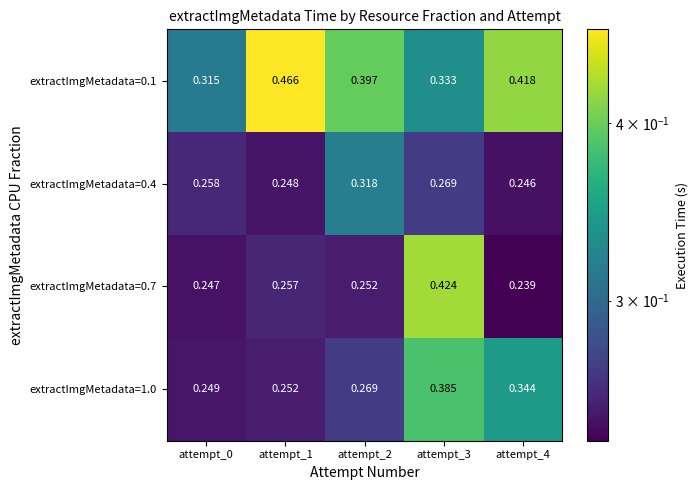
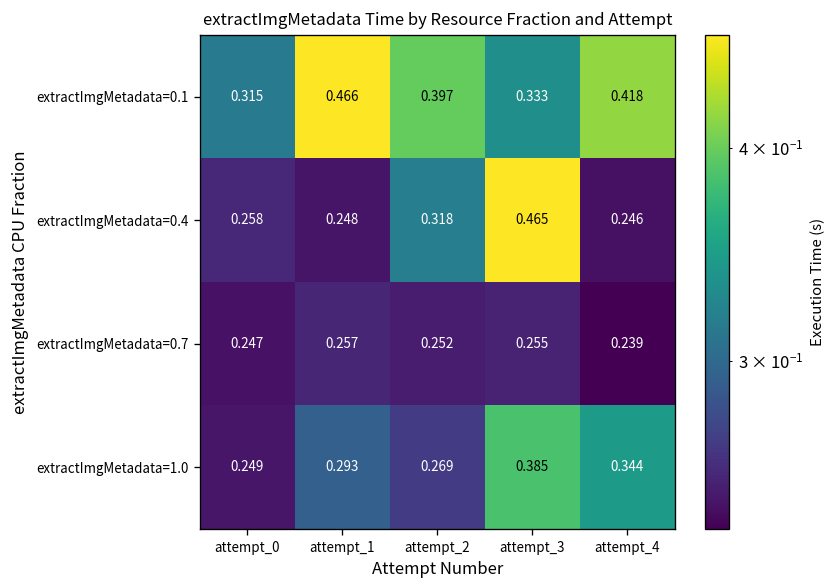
extractImgMetadata=0.4, attempt_3: 0.269 -> 0.465
extractImgMetadata=0.7, attempt_3: 0.424 -> 0.255
extractImgMetadata=1.0, attempt_1: 0.252 -> 0.293
